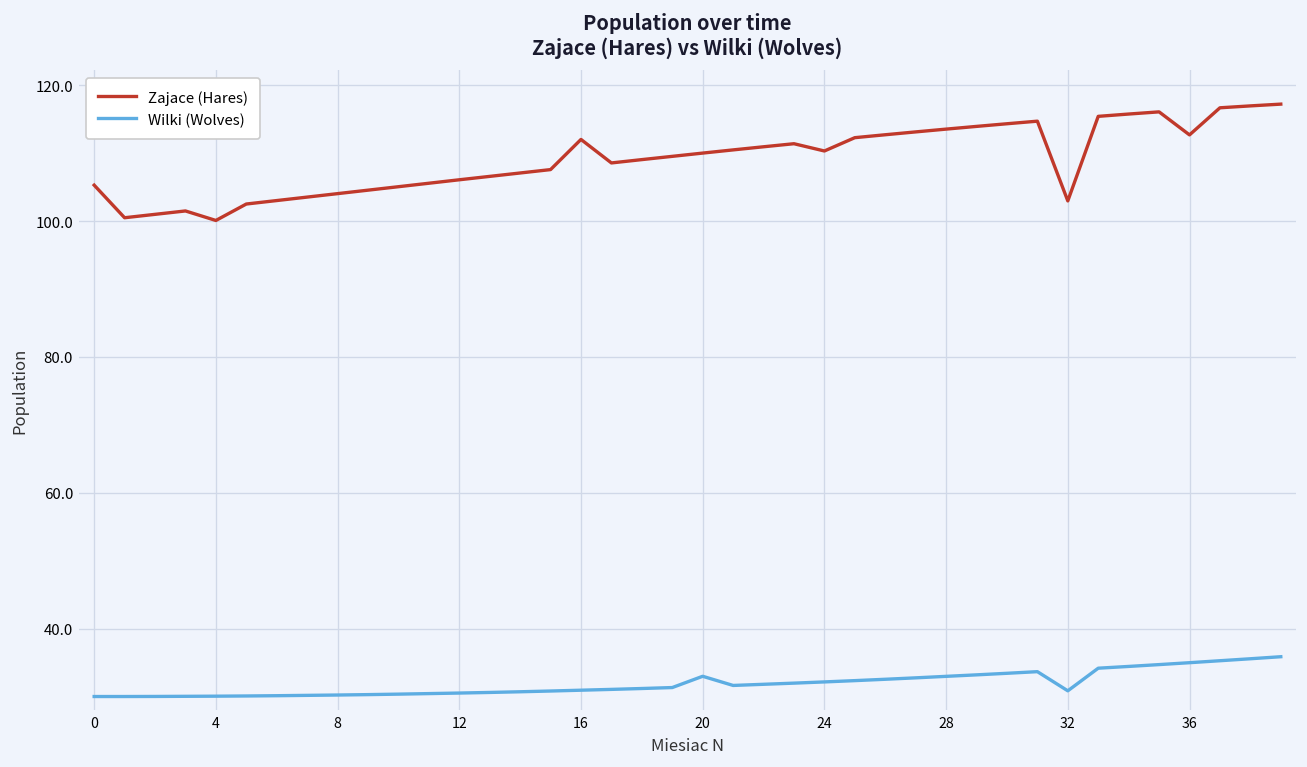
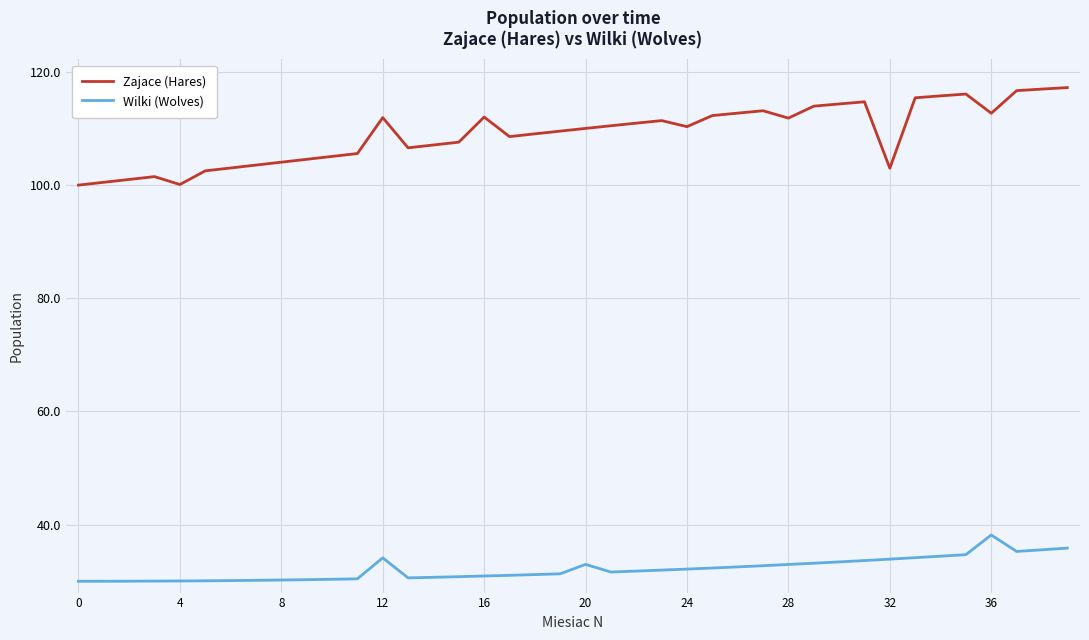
Zajace (Hares), 0: 105 -> 100
Zajace (Hares), 12: 106 -> 112
Wilki (Wolves), 12: 31 -> 34
Zajace (Hares), 28: 114 -> 112
Wilki (Wolves), 32: 31 -> 34
Wilki (Wolves), 36: 35 -> 38
